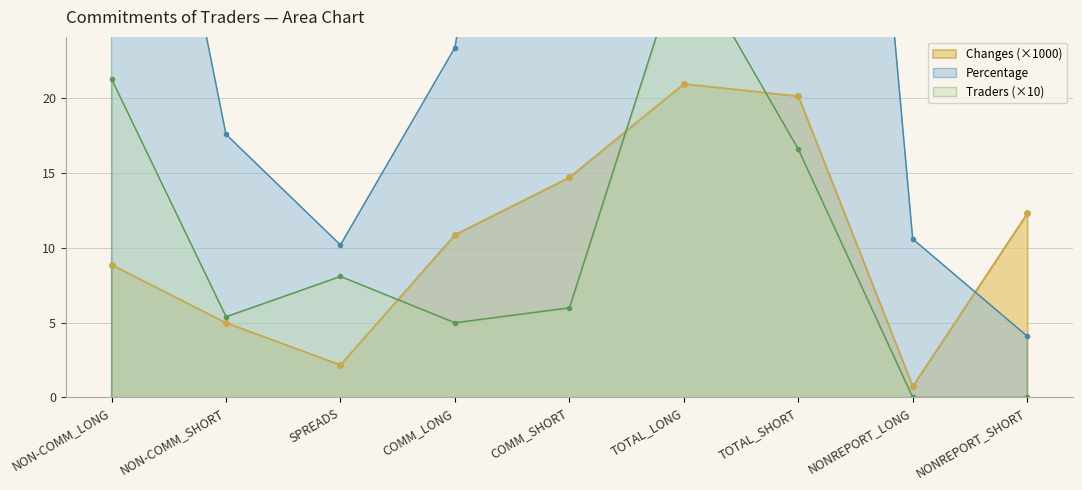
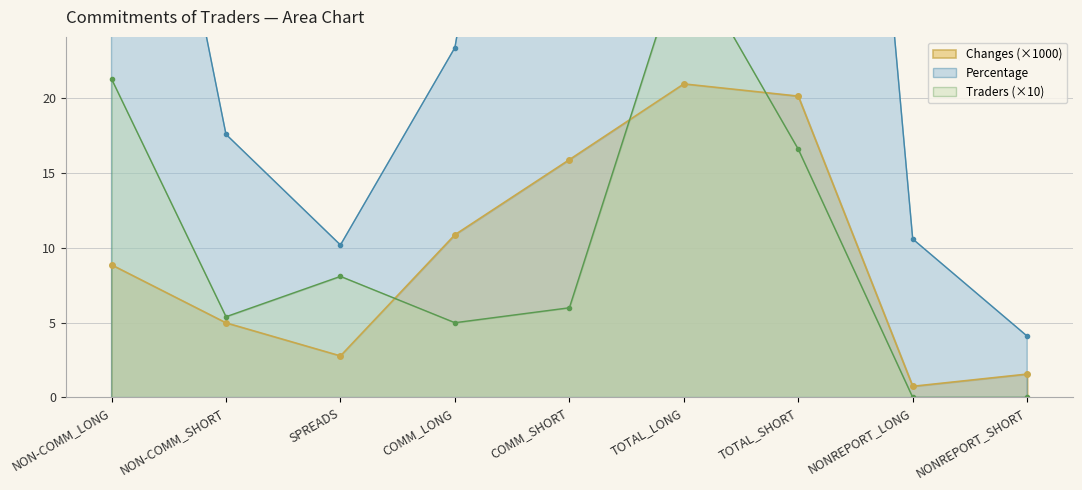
Changes (×1000), SPREADS: 2.2 -> 2.8
Changes (×1000), COMM_SHORT: 14.7 -> 15.9
Changes (×1000), NONREPORT_SHORT: 12.3 -> 1.6
